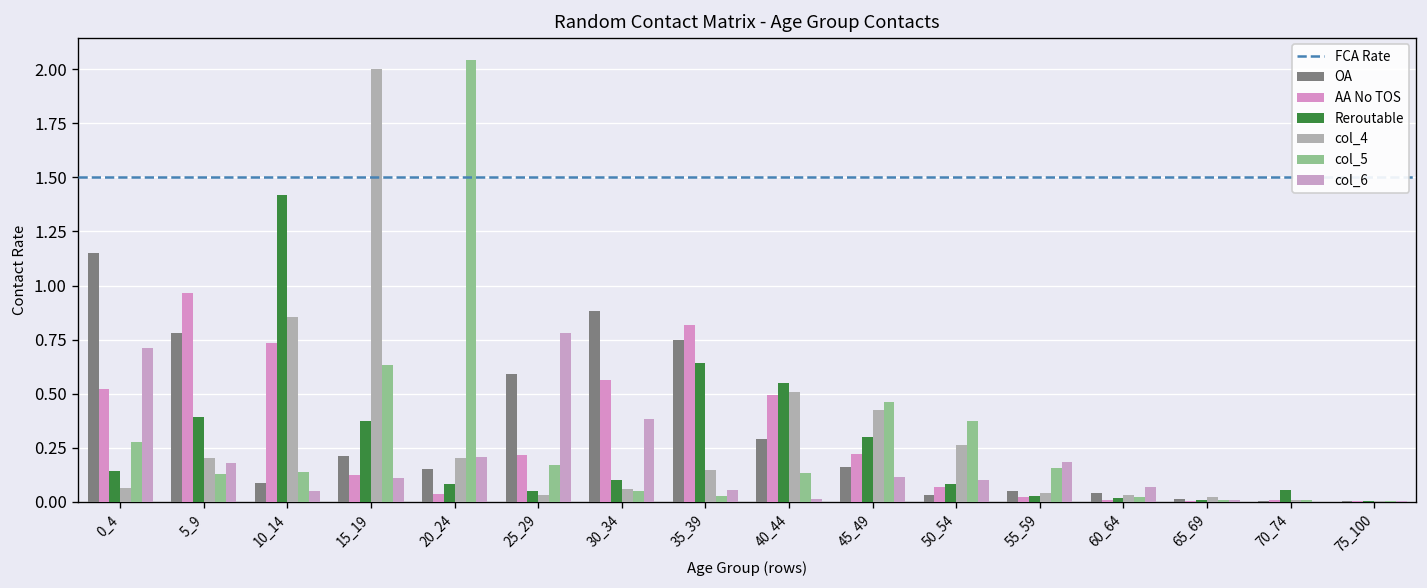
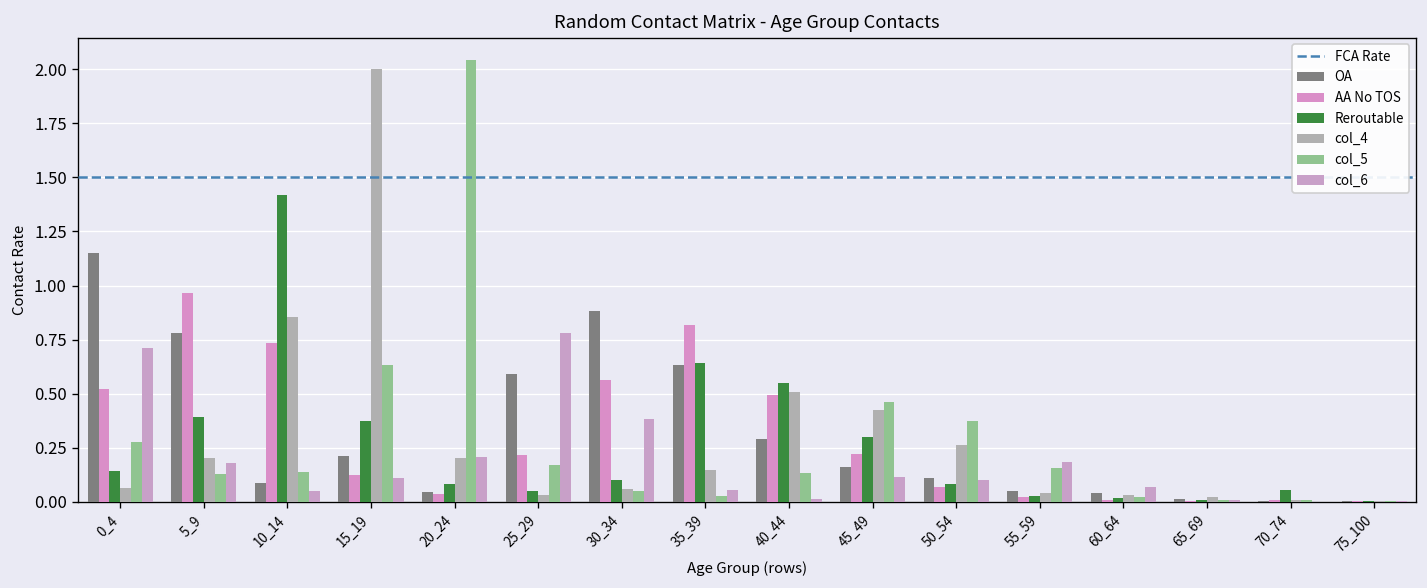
OA, 20_24: 0.15 -> 0.05
OA, 35_39: 0.75 -> 0.63
OA, 50_54: 0.03 -> 0.11
